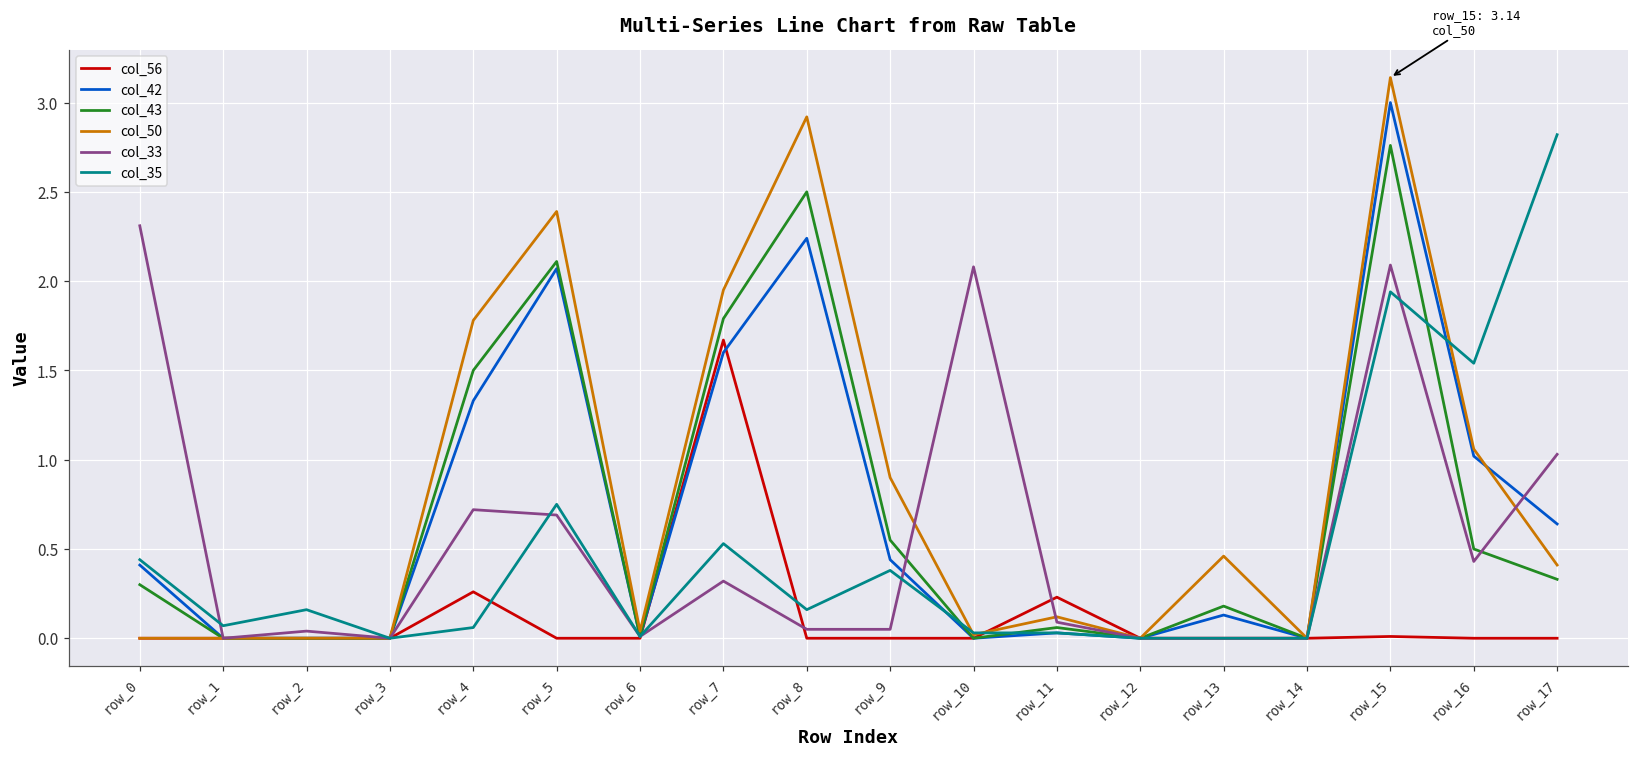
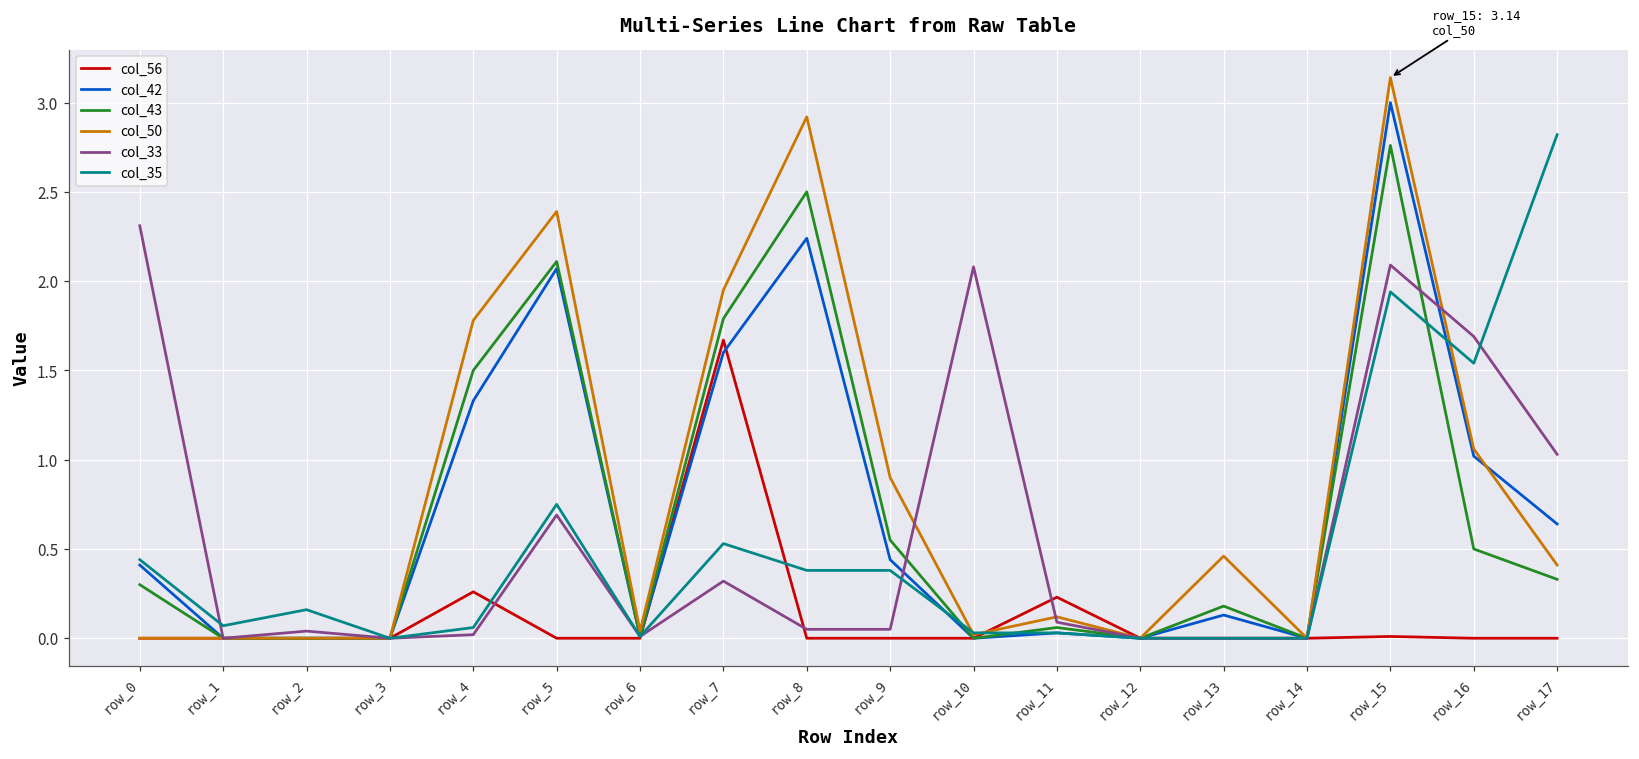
col_33, row_4: 0.72 -> 0.02
col_35, row_8: 0.16 -> 0.38
col_33, row_16: 0.43 -> 1.69
